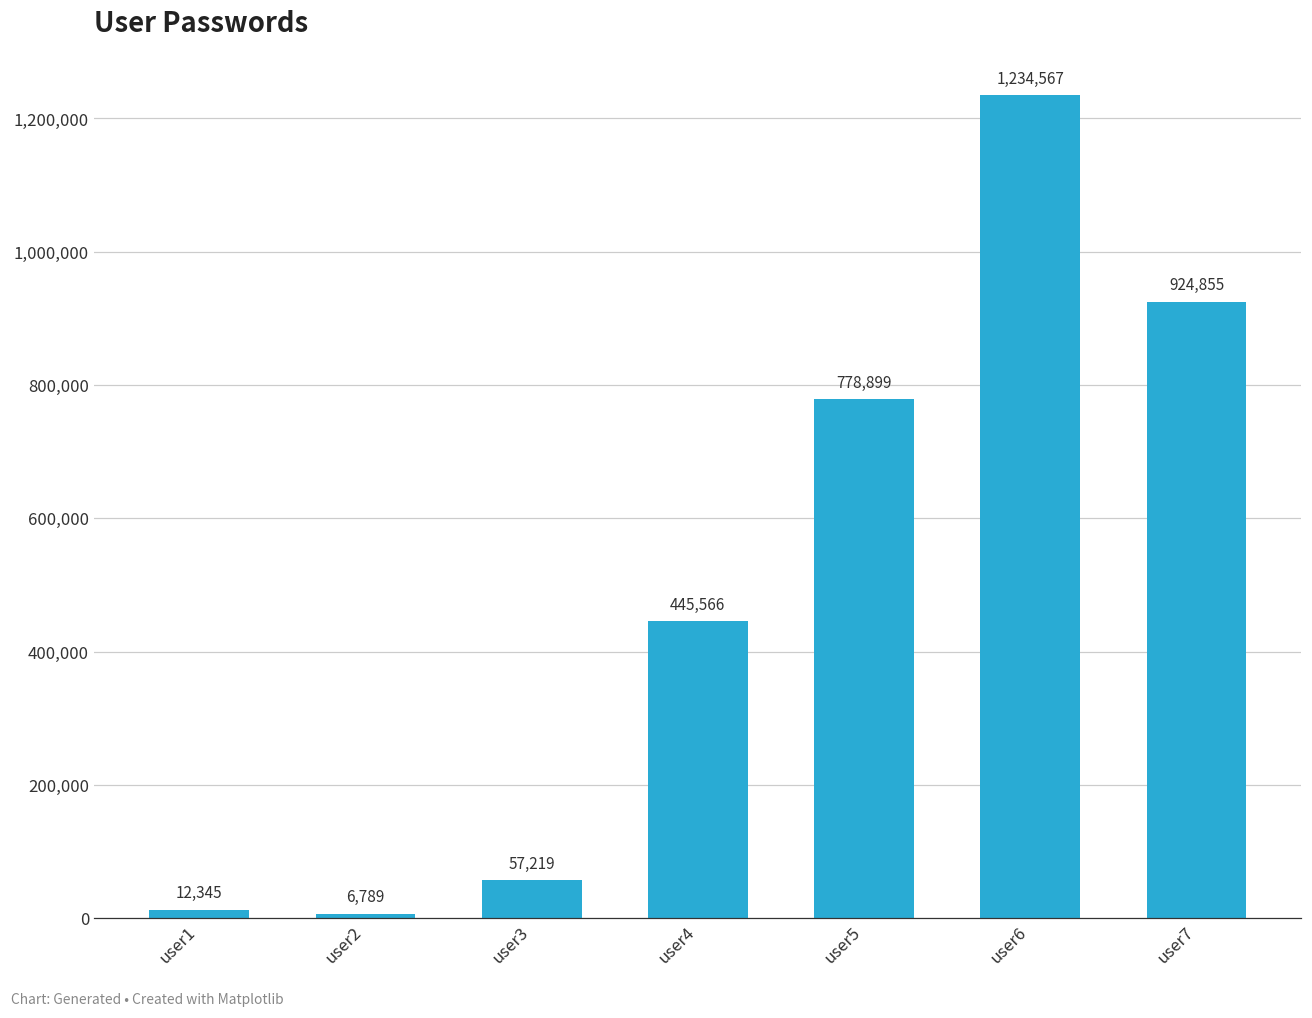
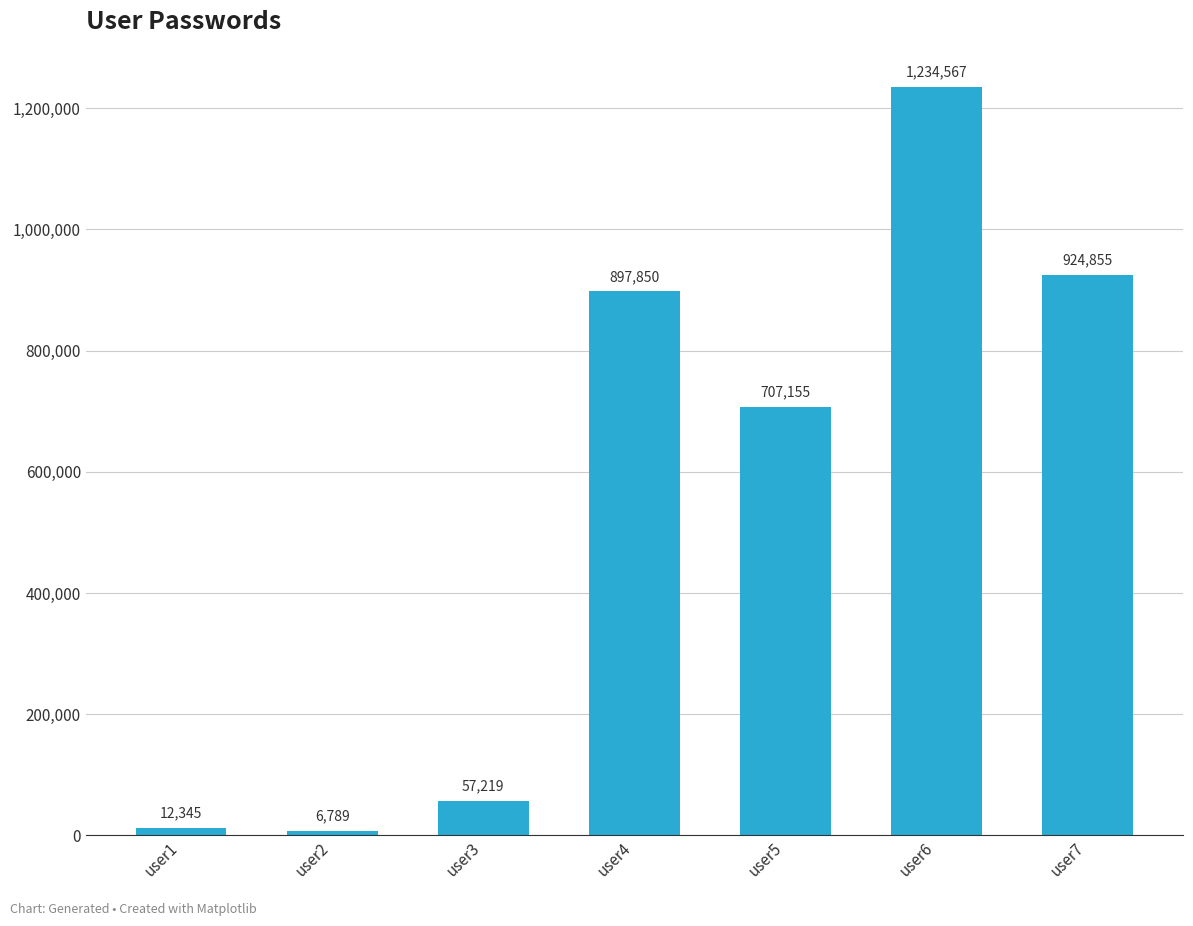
user4: 445,566 -> 897,850
user5: 778,899 -> 707,155
